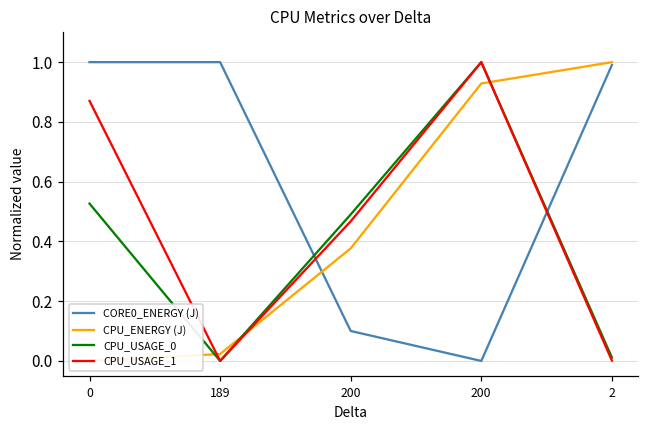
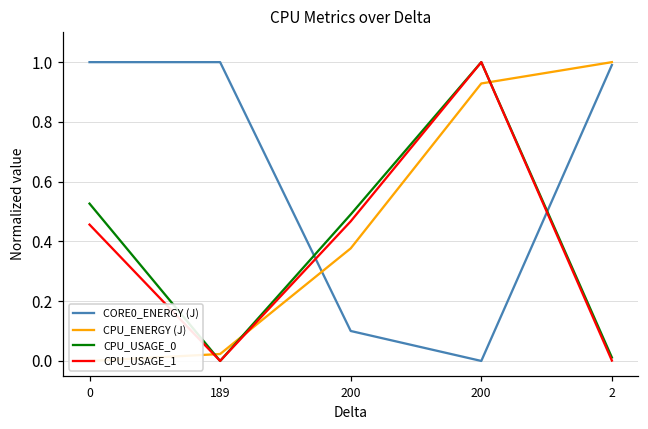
CPU_USAGE_1, 0: 0.87 -> 0.46
